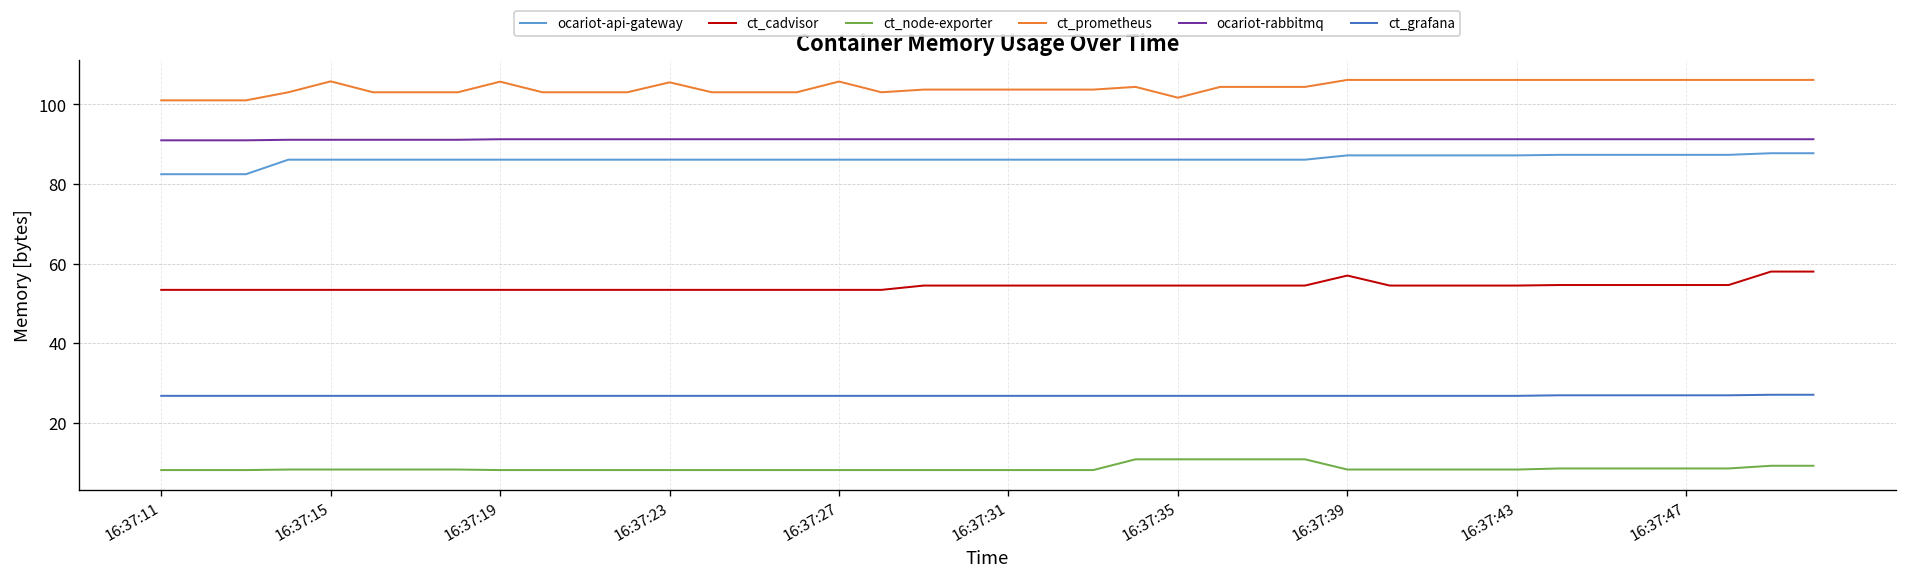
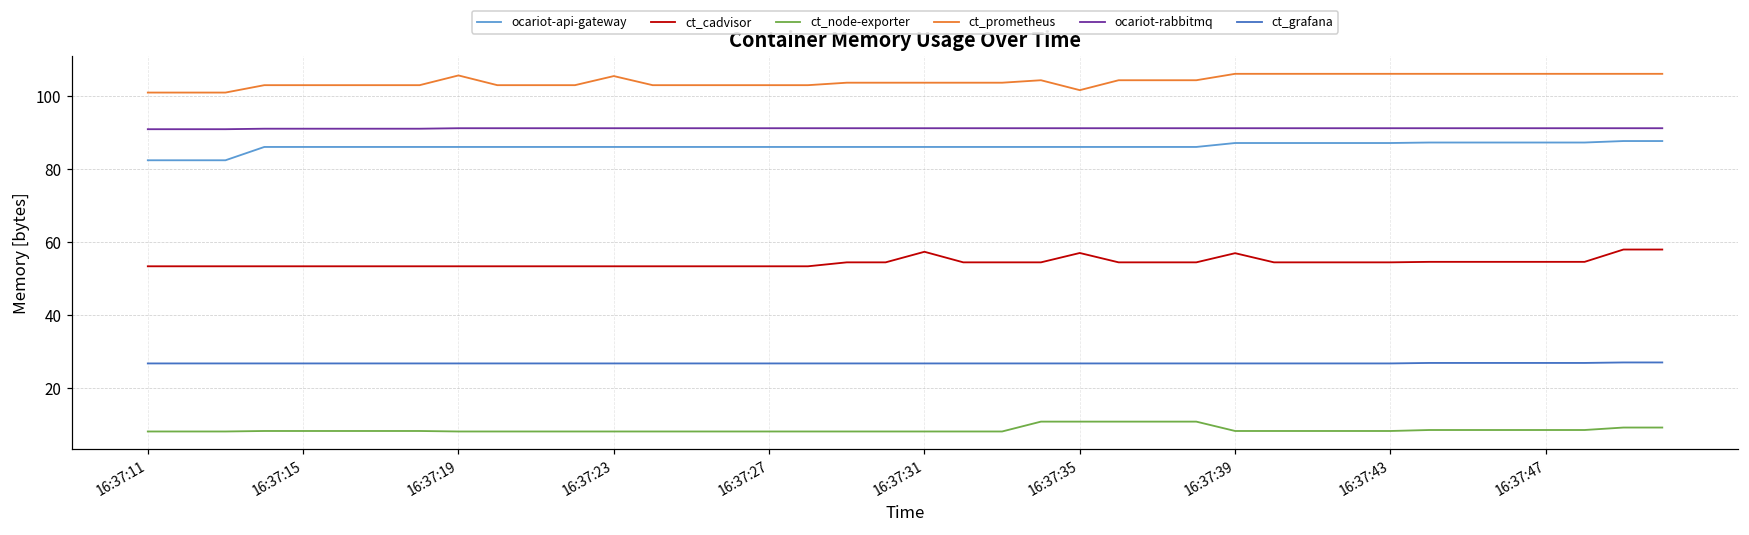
ct_prometheus, 16:37:15: 106 -> 103
ct_prometheus, 16:37:27: 106 -> 103
ct_cadvisor, 16:37:31: 54 -> 57
ct_cadvisor, 16:37:35: 54 -> 57
